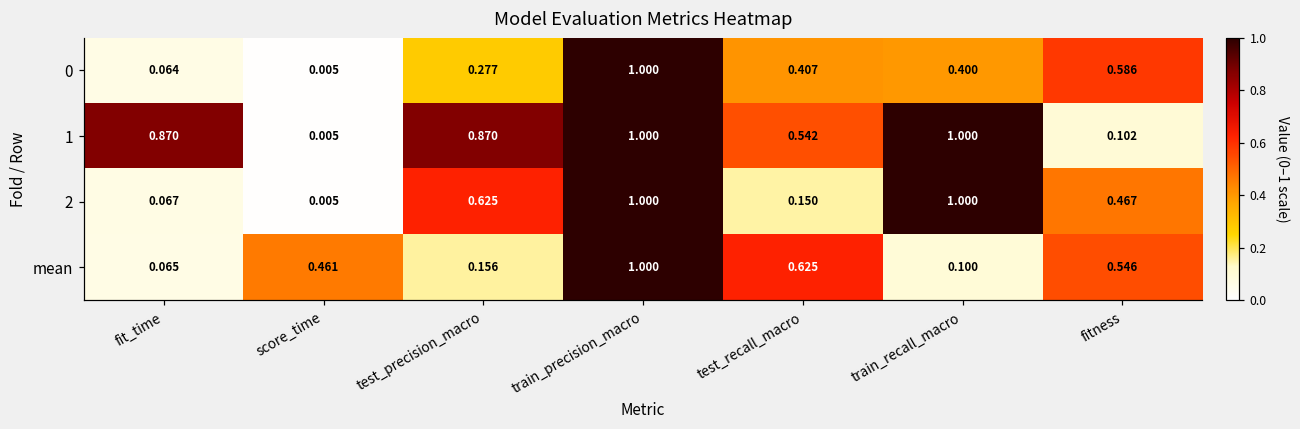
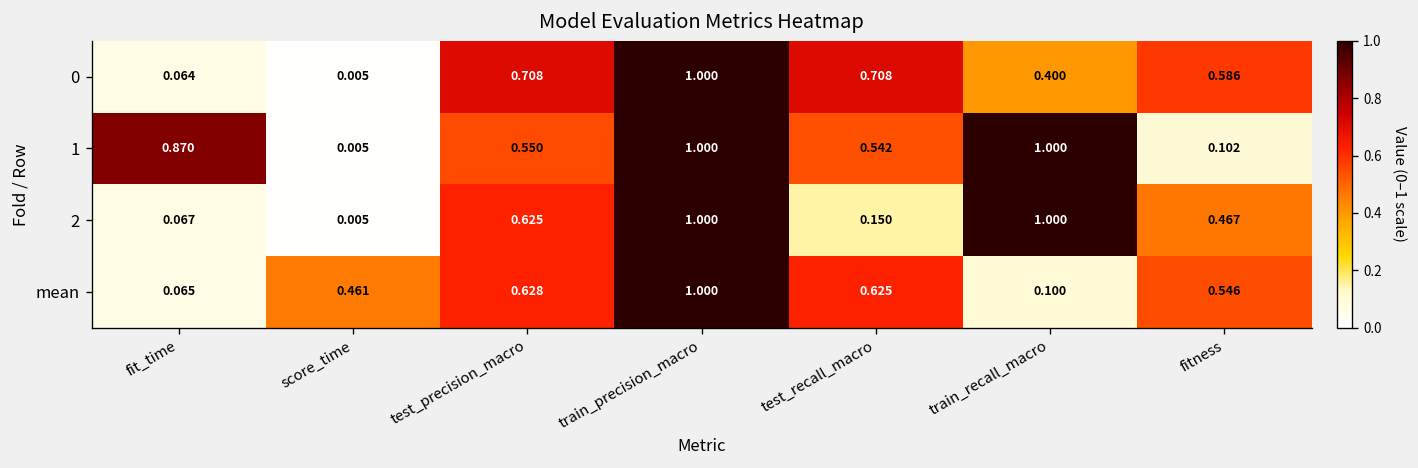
0, test_precision_macro: 0.277 -> 0.708
0, test_recall_macro: 0.407 -> 0.708
1, test_precision_macro: 0.870 -> 0.550
mean, test_precision_macro: 0.156 -> 0.628
